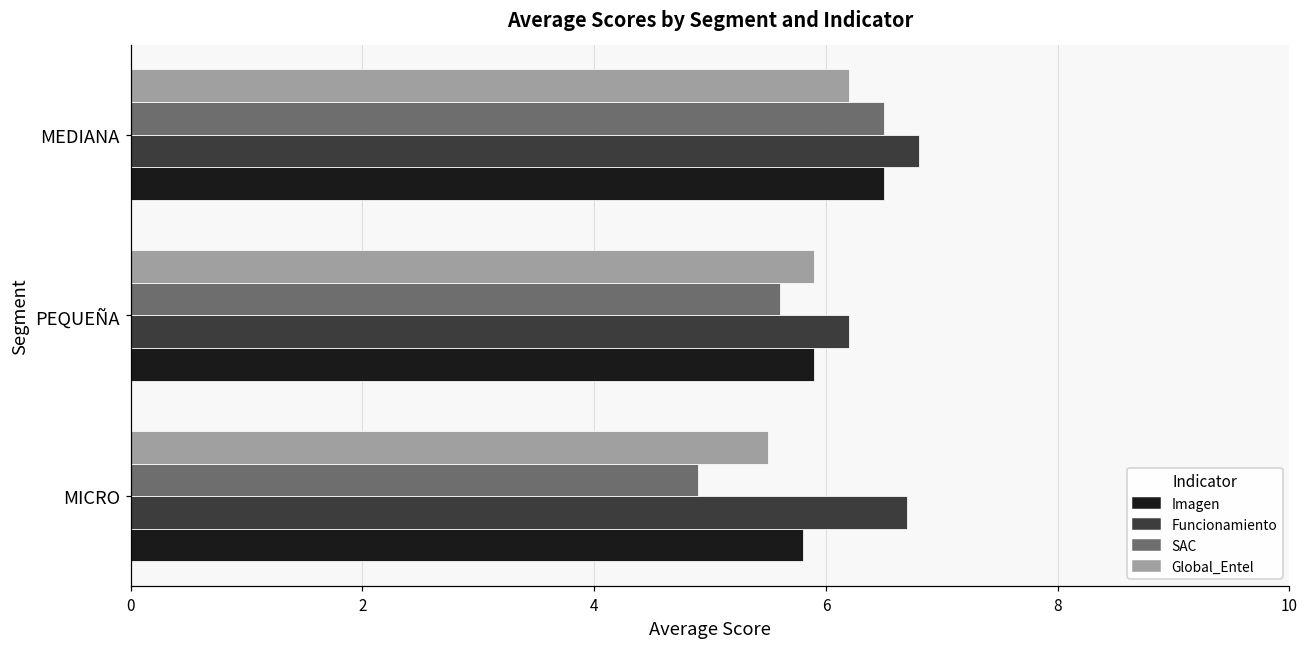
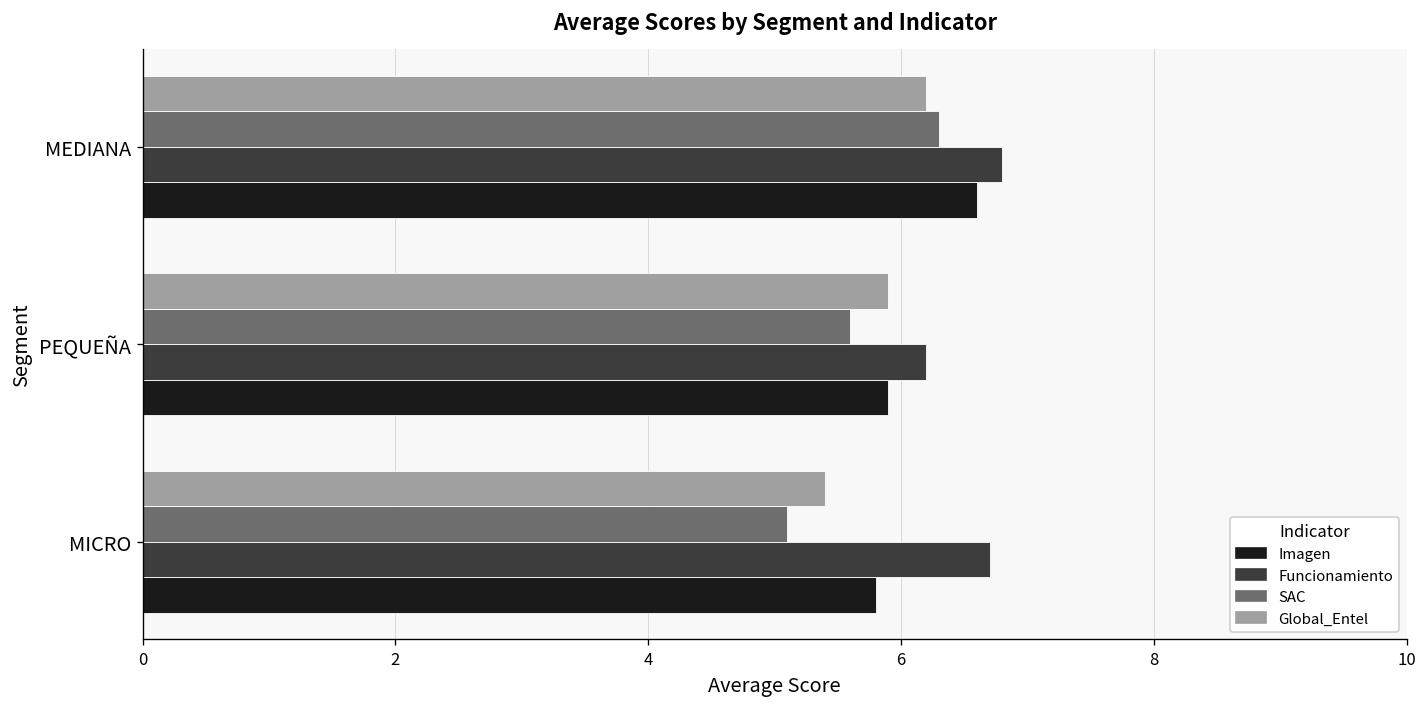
SAC, MEDIANA: 6.5 -> 6.3
Imagen, MEDIANA: 6.5 -> 6.6
Global_Entel, MICRO: 5.5 -> 5.4
SAC, MICRO: 4.9 -> 5.1
